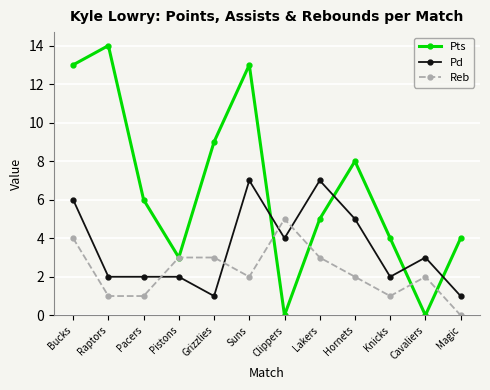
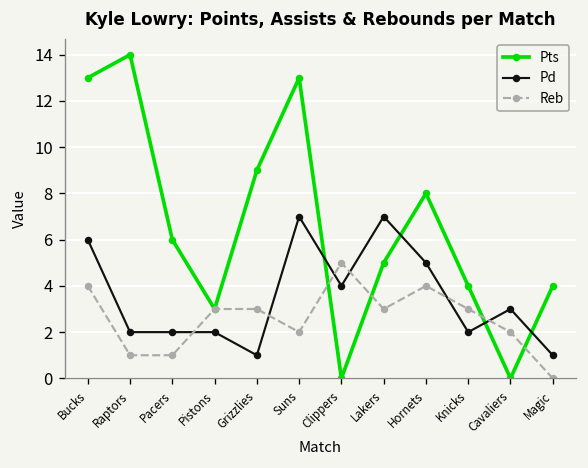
Reb, Hornets: 2 -> 4
Reb, Knicks: 1 -> 3
